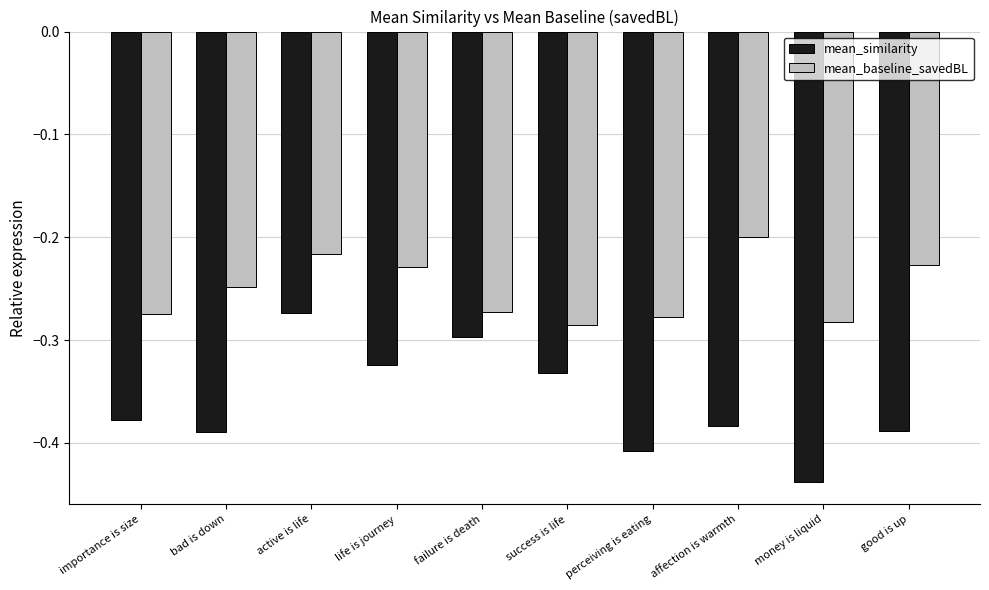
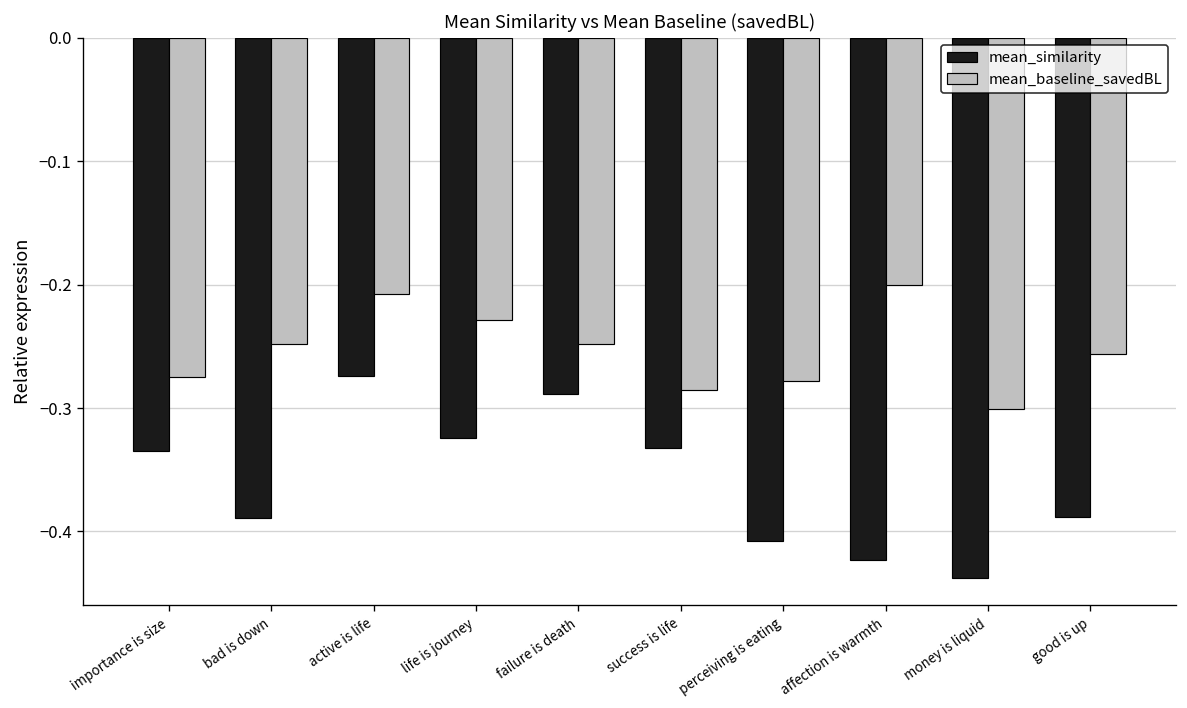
mean_similarity, importance is size: -0.378 -> -0.335
mean_baseline_savedBL, active is life: -0.217 -> -0.207
mean_similarity, failure is death: -0.297 -> -0.289
mean_baseline_savedBL, failure is death: -0.273 -> -0.248
mean_similarity, affection is warmth: -0.384 -> -0.423
mean_baseline_savedBL, money is liquid: -0.283 -> -0.301
mean_baseline_savedBL, good is up: -0.228 -> -0.256
